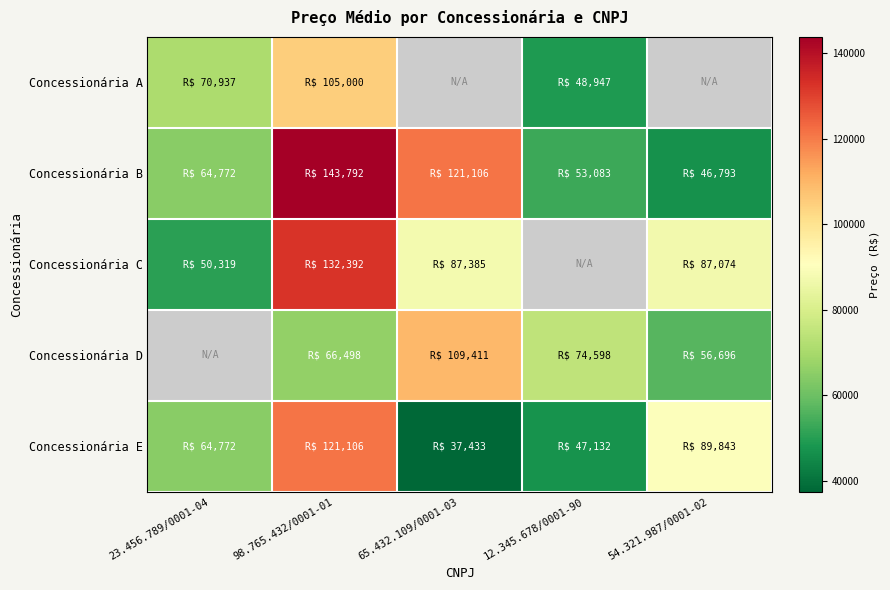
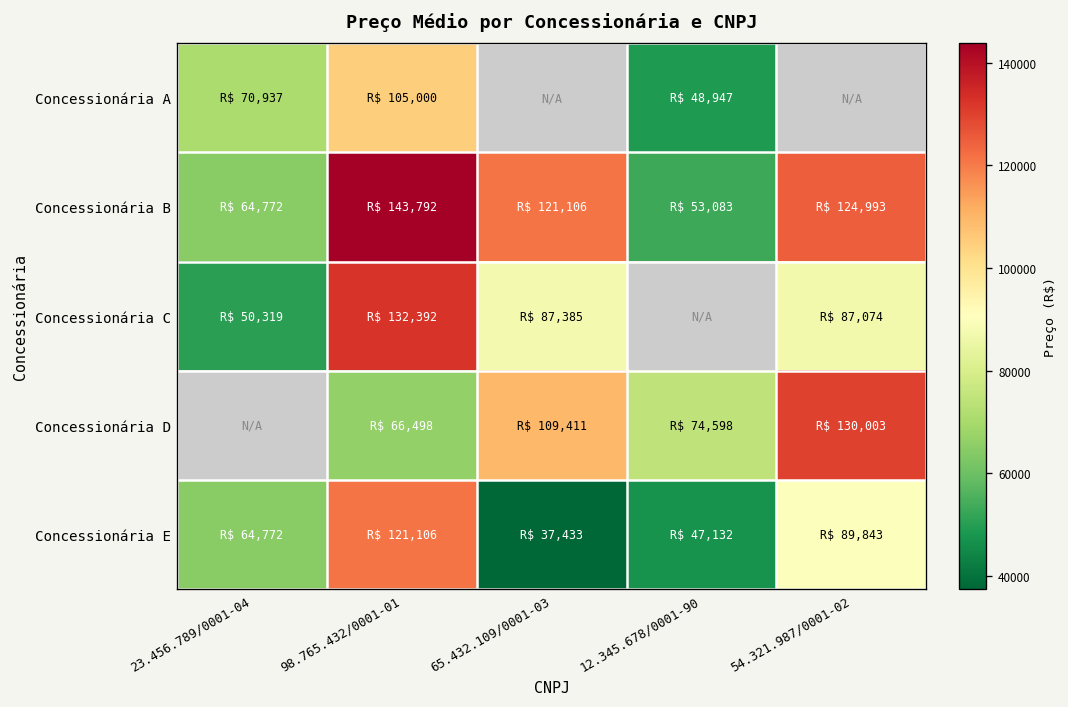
Concessionária B, 54.321.987/0001-02: 46,793 -> 124,993
Concessionária D, 54.321.987/0001-02: 56,696 -> 130,003
